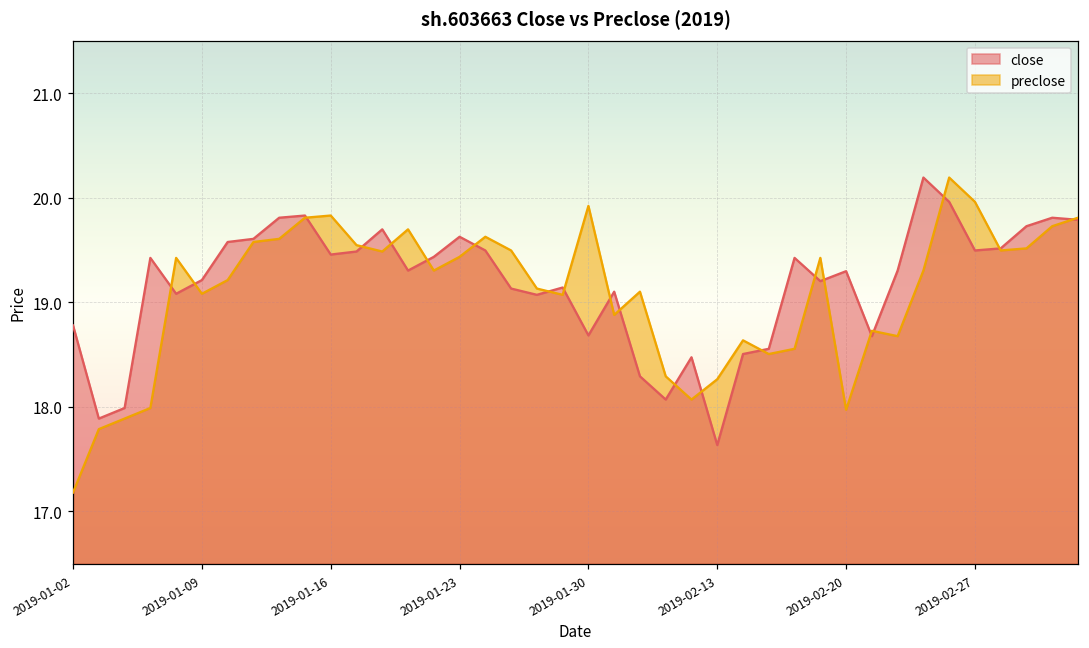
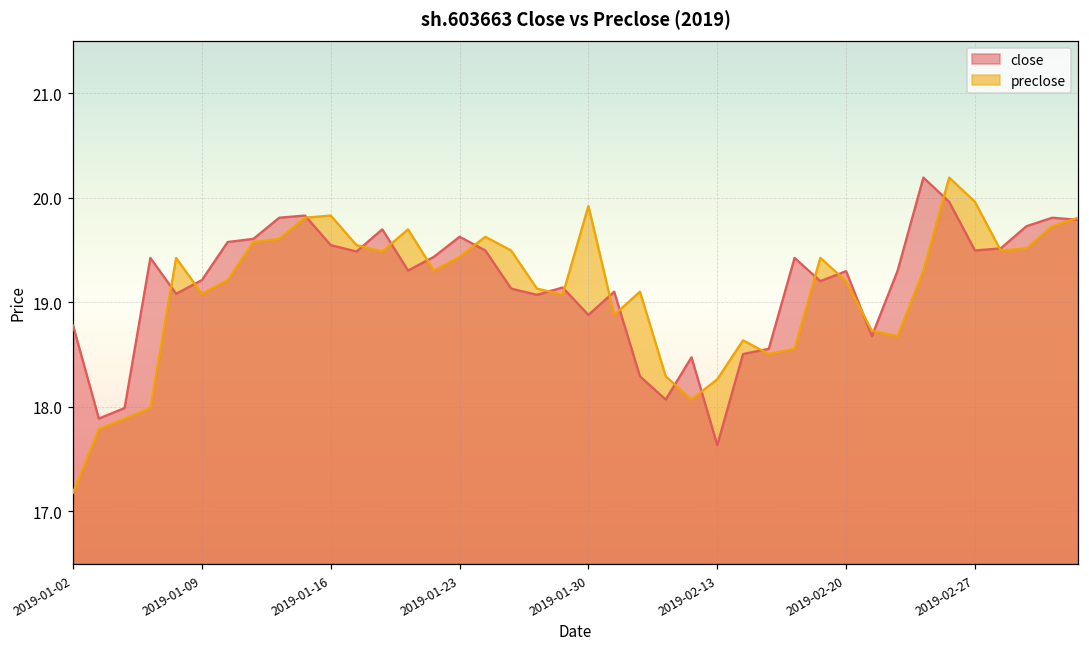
close, 2019-01-16: 19.46 -> 19.55
close, 2019-01-30: 18.7 -> 18.9
preclose, 2019-02-20: 18.0 -> 19.2
